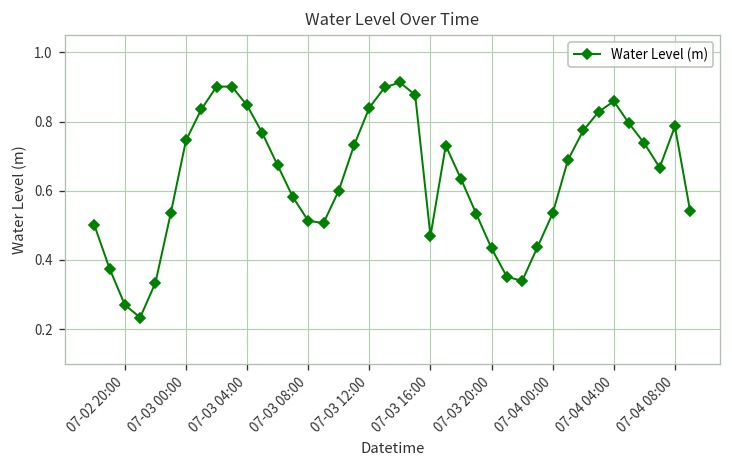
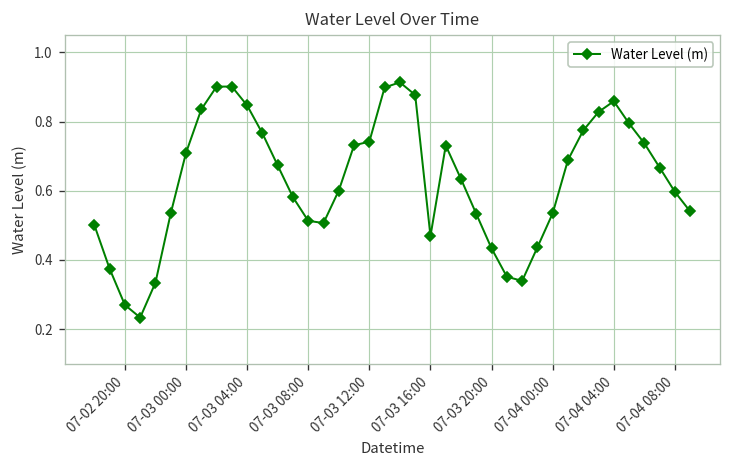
07-03 00:00: 0.75 -> 0.71
07-03 12:00: 0.84 -> 0.74
07-04 08:00: 0.79 -> 0.60
